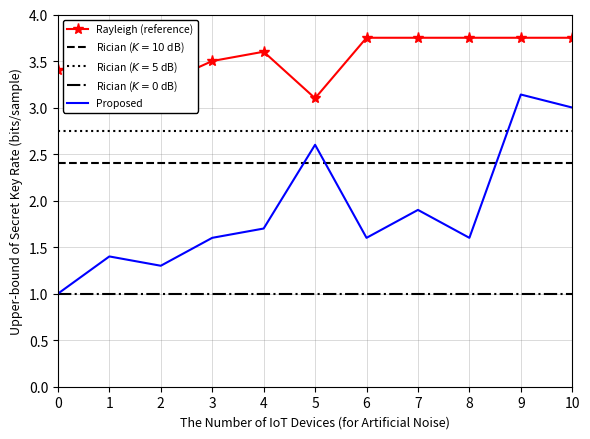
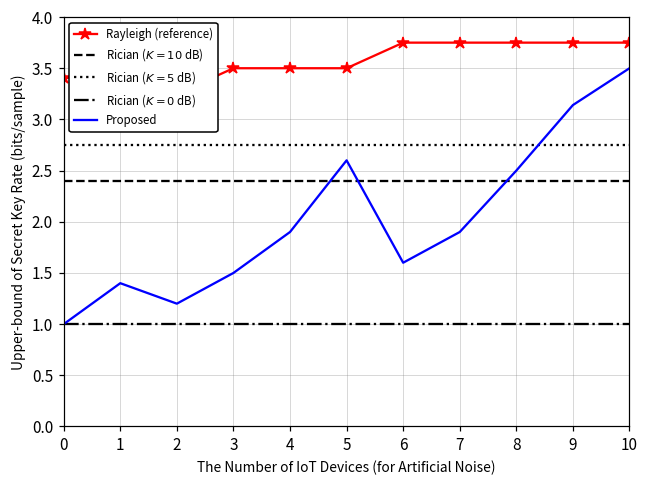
Proposed, 2: 1.3 -> 1.2
Proposed, 3: 1.6 -> 1.5
Rayleigh (reference), 4: 3.6 -> 3.5
Proposed, 4: 1.7 -> 1.9
Rayleigh (reference), 5: 3.1 -> 3.5
Proposed, 8: 1.6 -> 2.5
Proposed, 10: 3.0 -> 3.5
